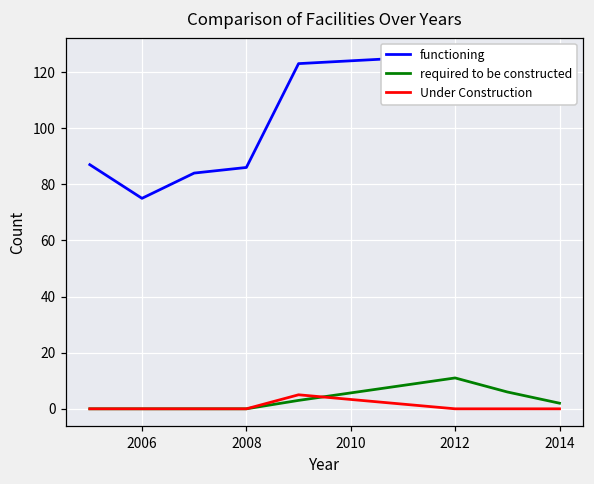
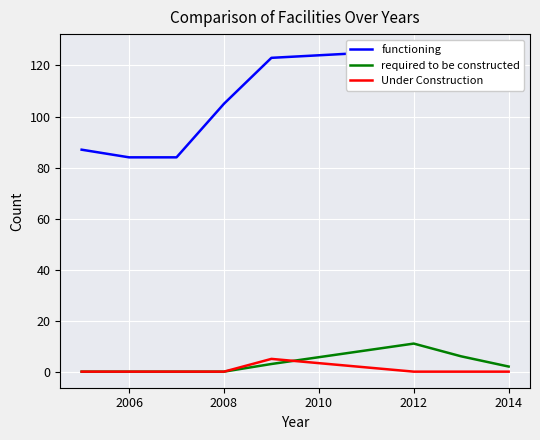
functioning, 2006: 75 -> 84
functioning, 2008: 86 -> 105
